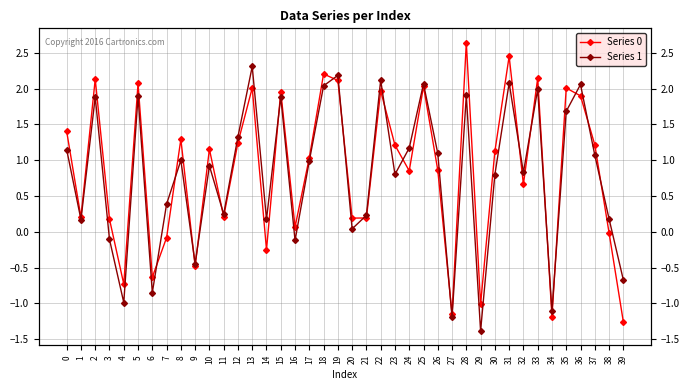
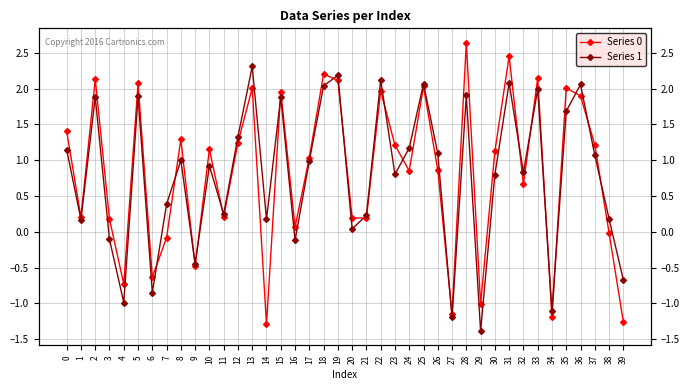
Series 0, 14: -0.2 -> -1.3
